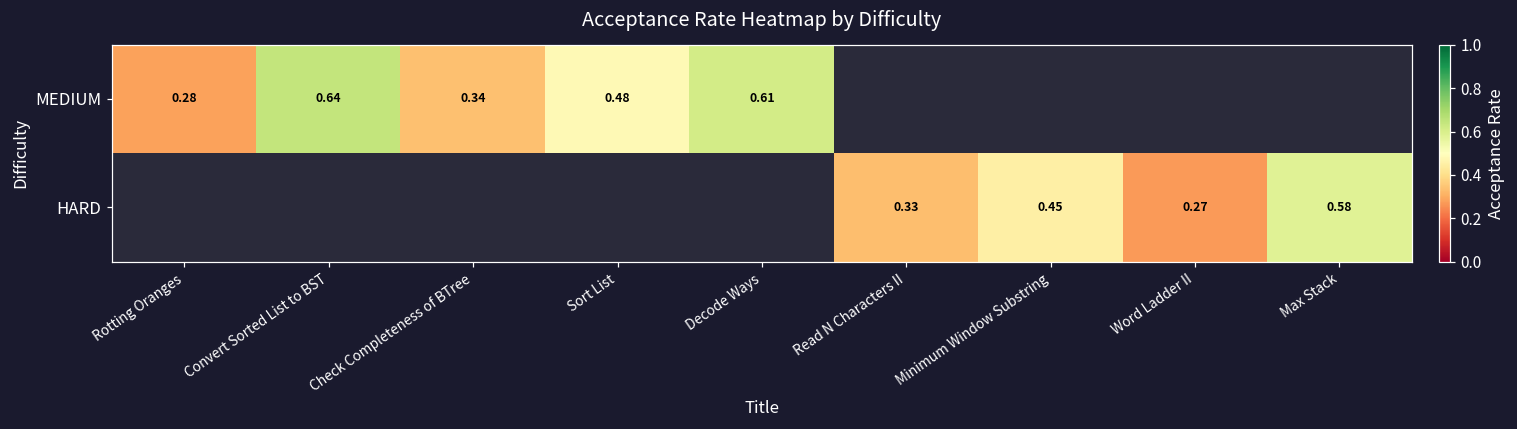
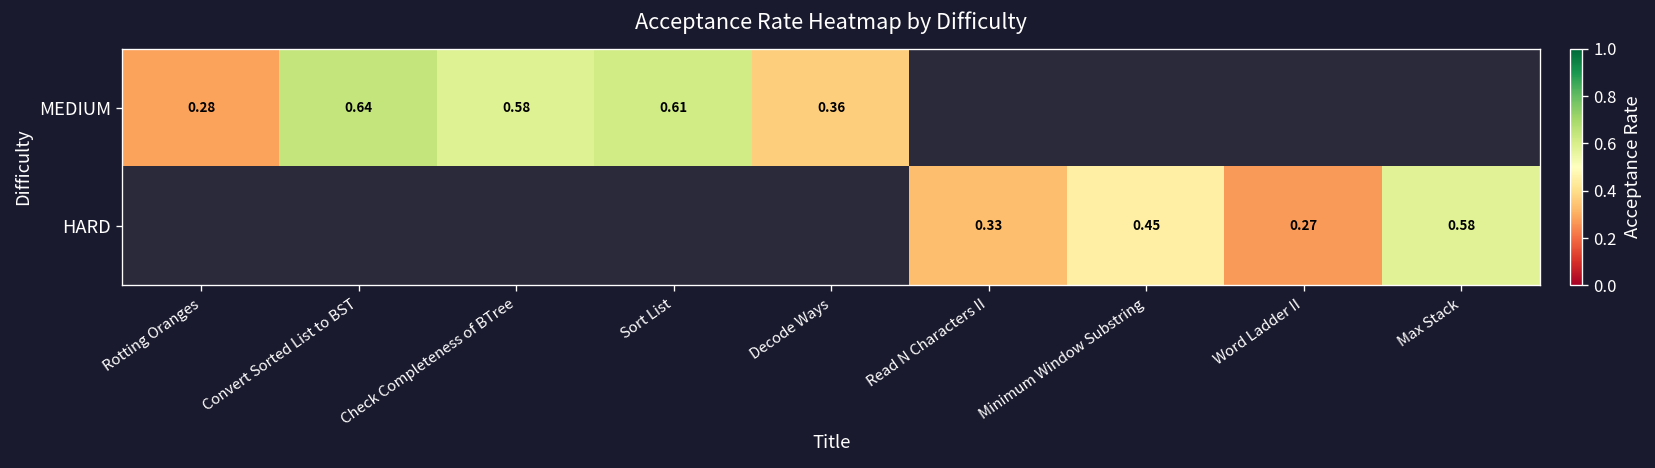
MEDIUM, Check Completeness of BTree: 0.34 -> 0.58
MEDIUM, Sort List: 0.48 -> 0.61
MEDIUM, Decode Ways: 0.61 -> 0.36
